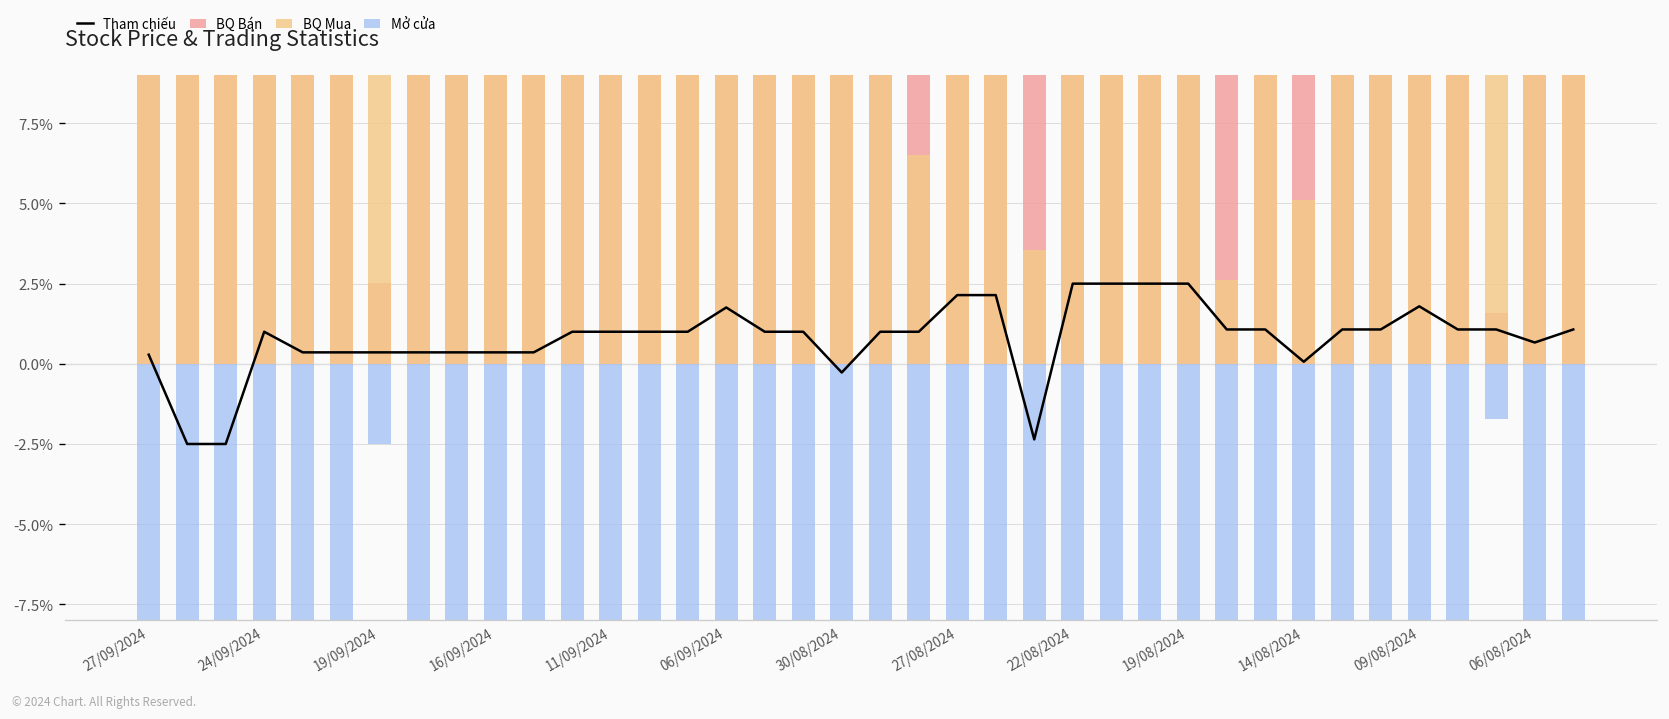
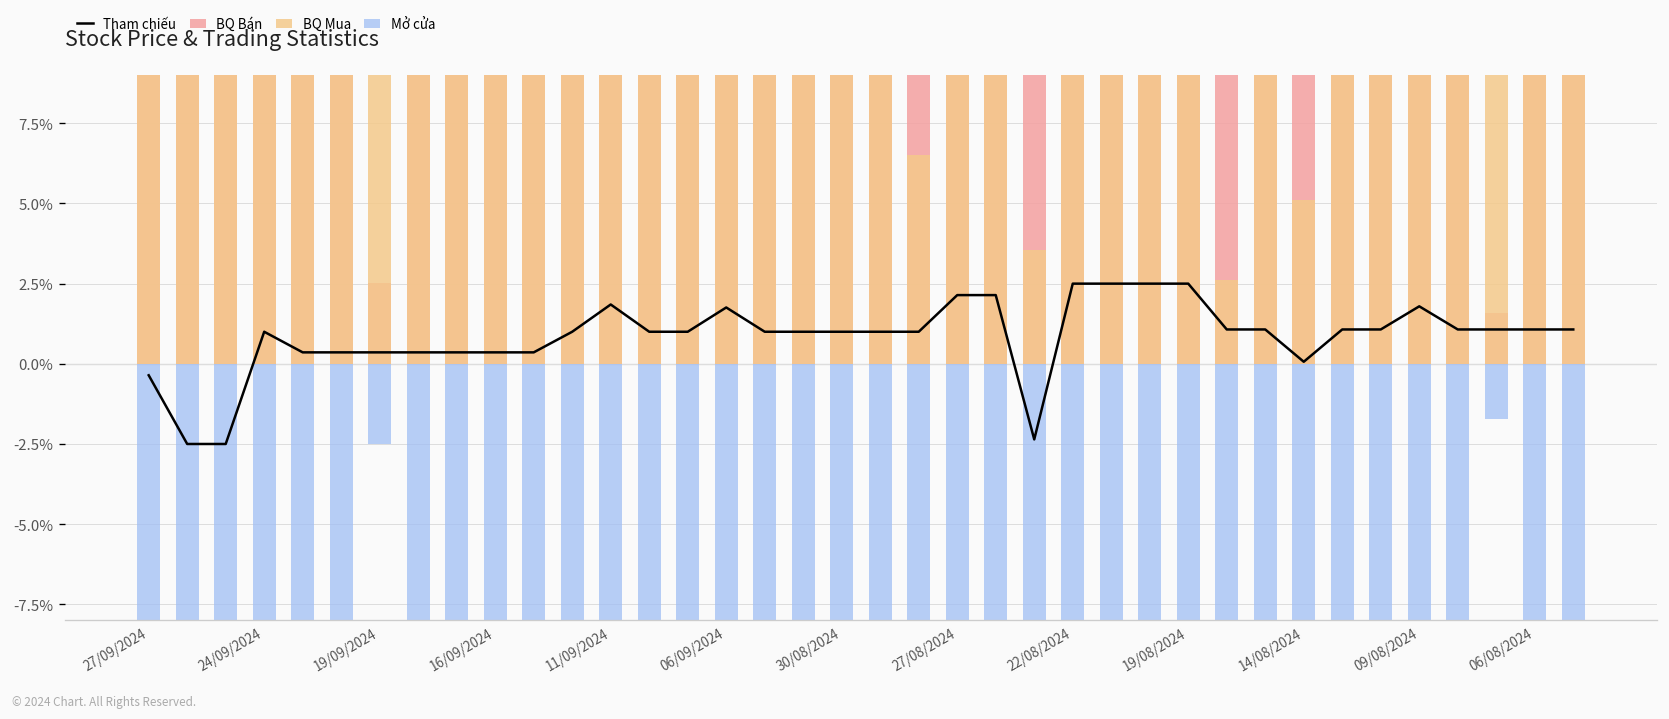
Tham chiếu, 27/09/2024: 0.3% -> -0.4%
Tham chiếu, 11/09/2024: 1.0% -> 1.8%
Tham chiếu, 30/08/2024: -0.3% -> 1.0%
Tham chiếu, 06/08/2024: 0.7% -> 1.1%
